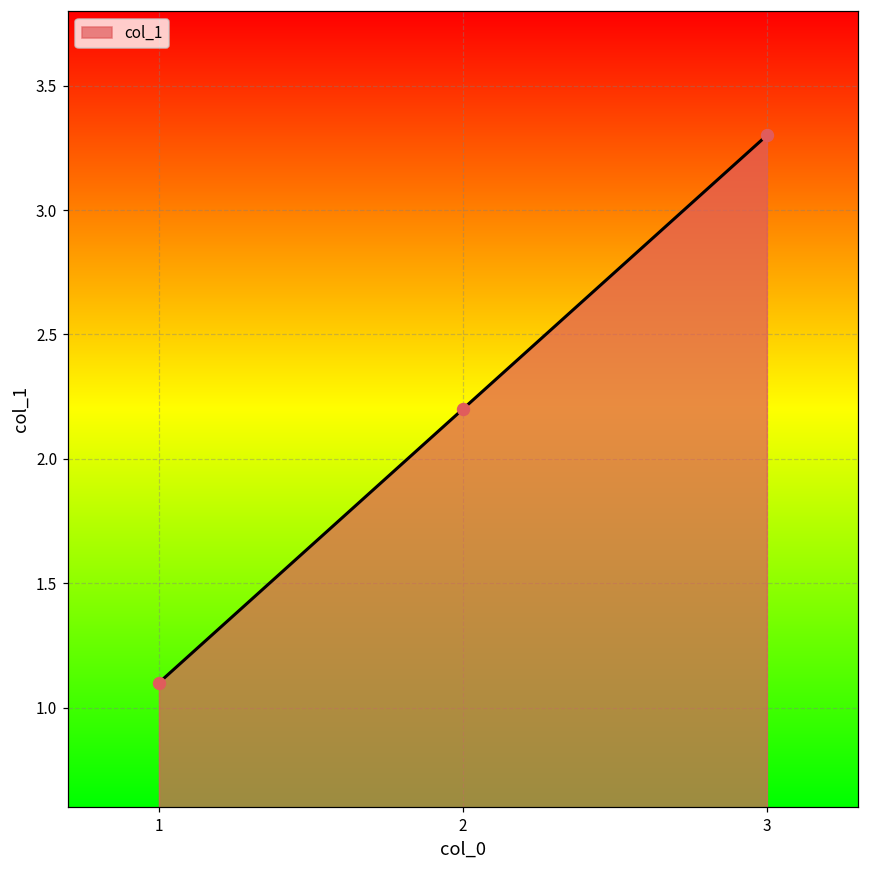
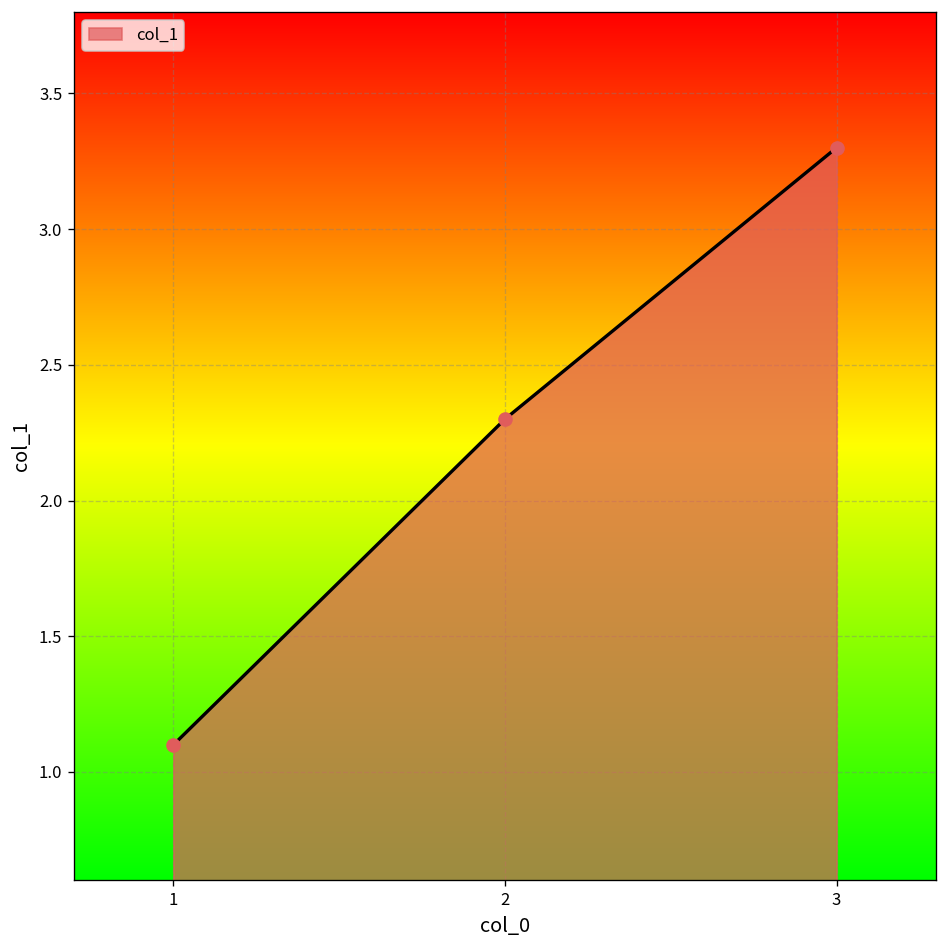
2: 2.2 -> 2.3
